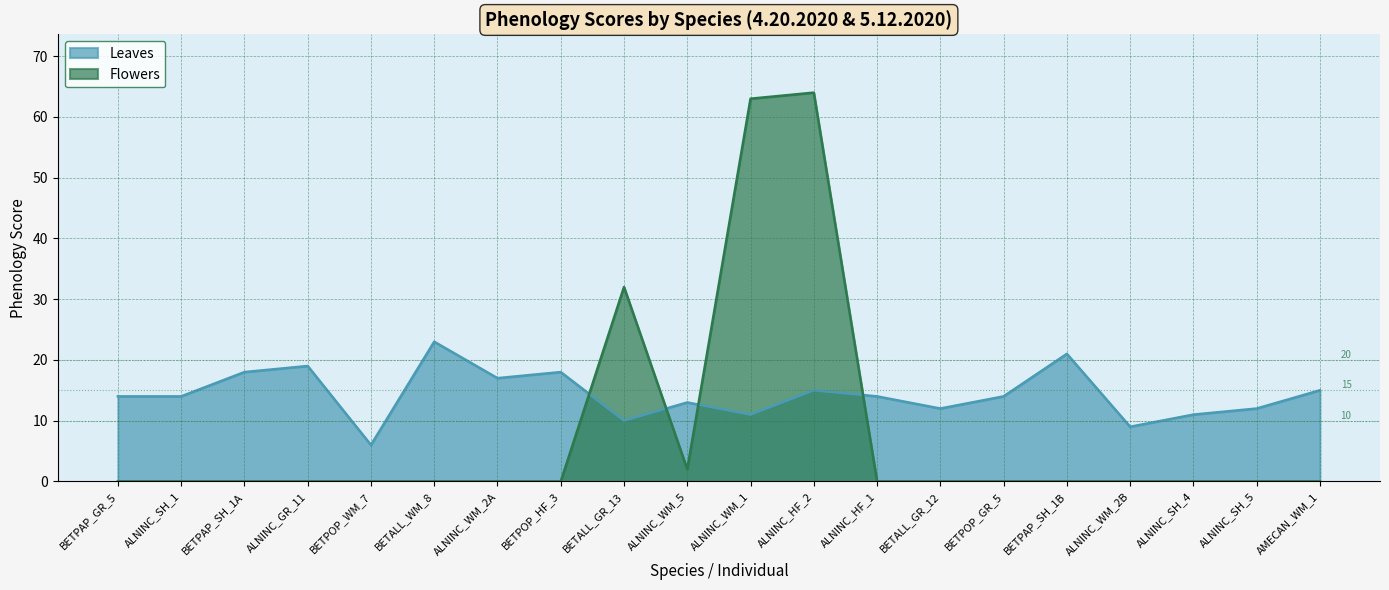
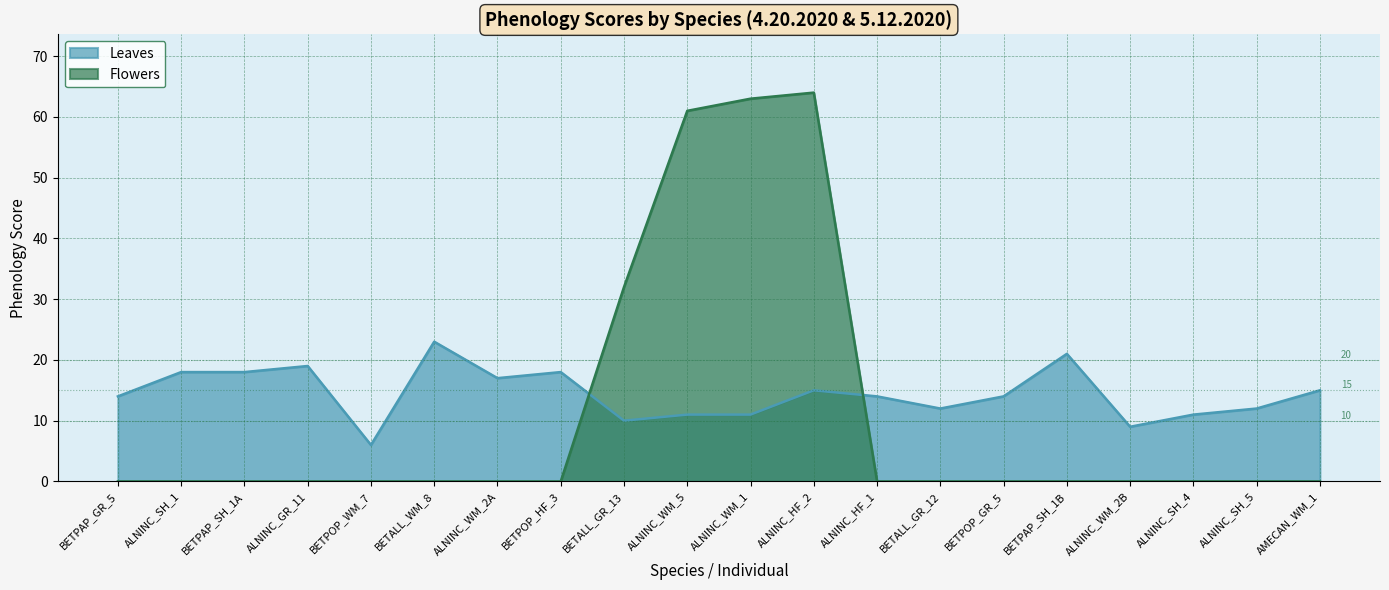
Leaves, ALNINC_SH_1: 14 -> 18
Leaves, ALNINC_WM_5: 13 -> 11
Flowers, ALNINC_WM_5: 2 -> 61
